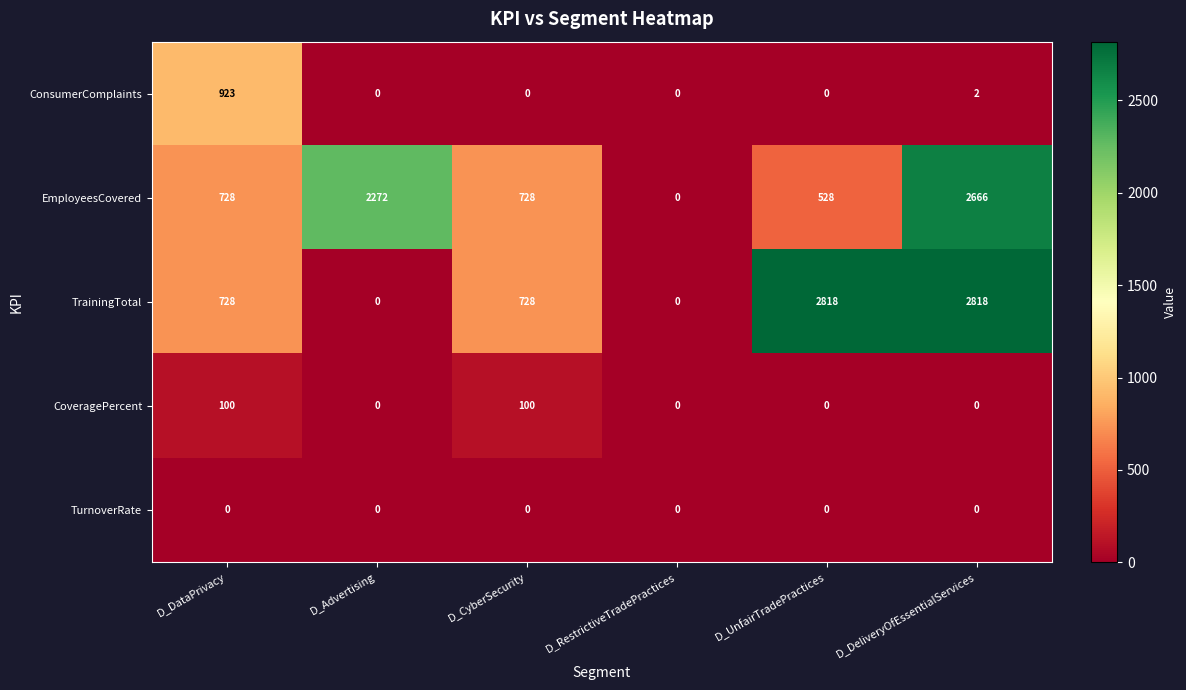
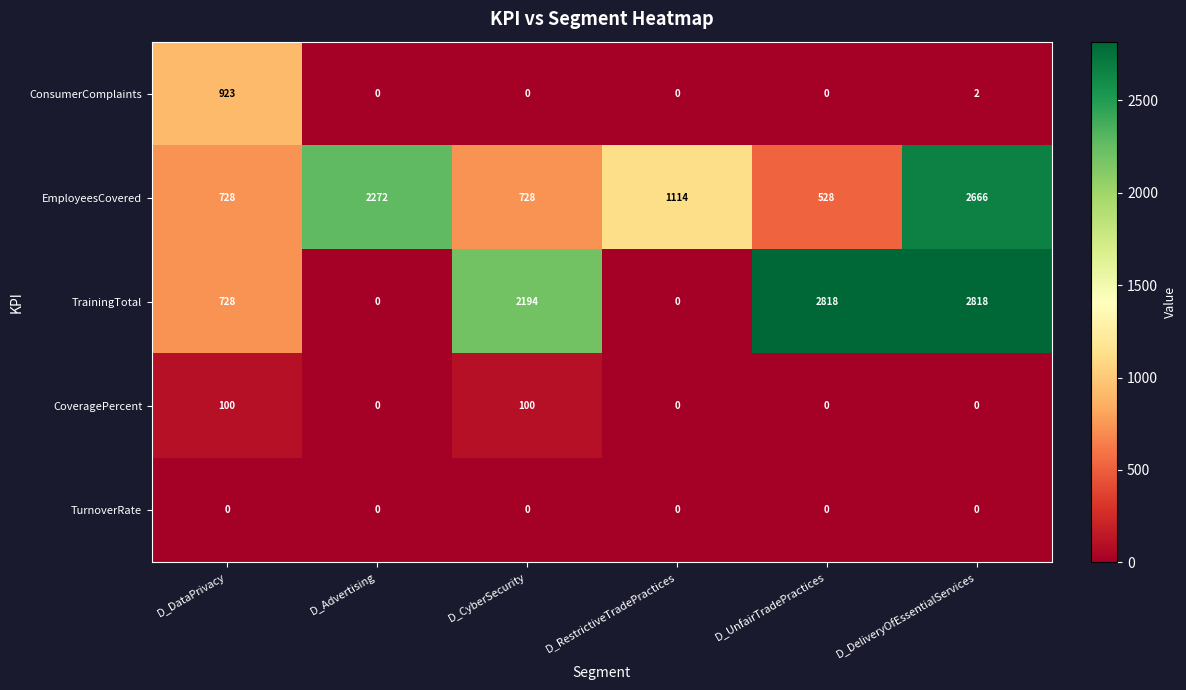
EmployeesCovered, D_RestrictiveTradePractices: 0 -> 1114
TrainingTotal, D_CyberSecurity: 728 -> 2194
